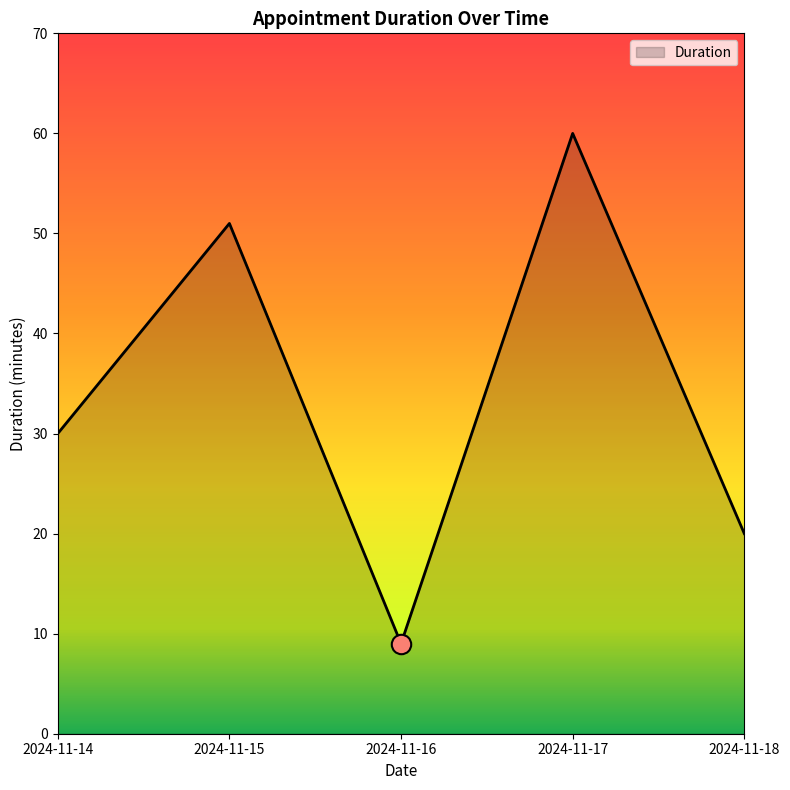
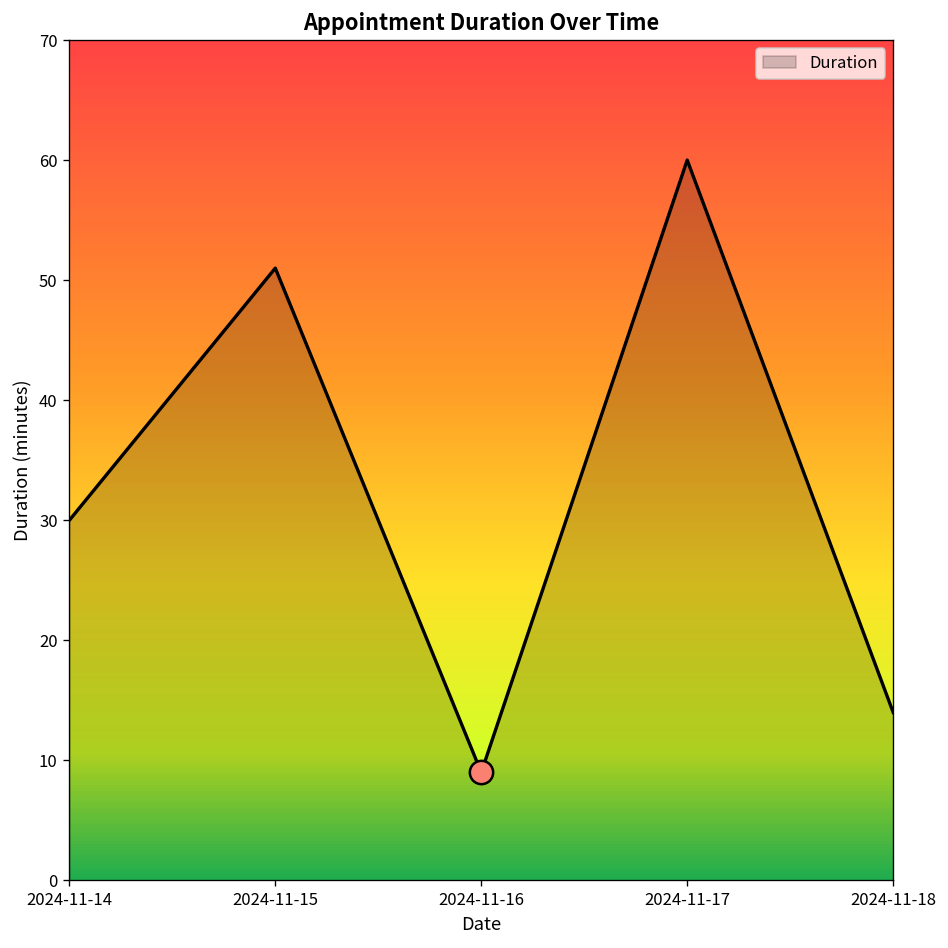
Duration, 2024-11-18: 20 -> 14
